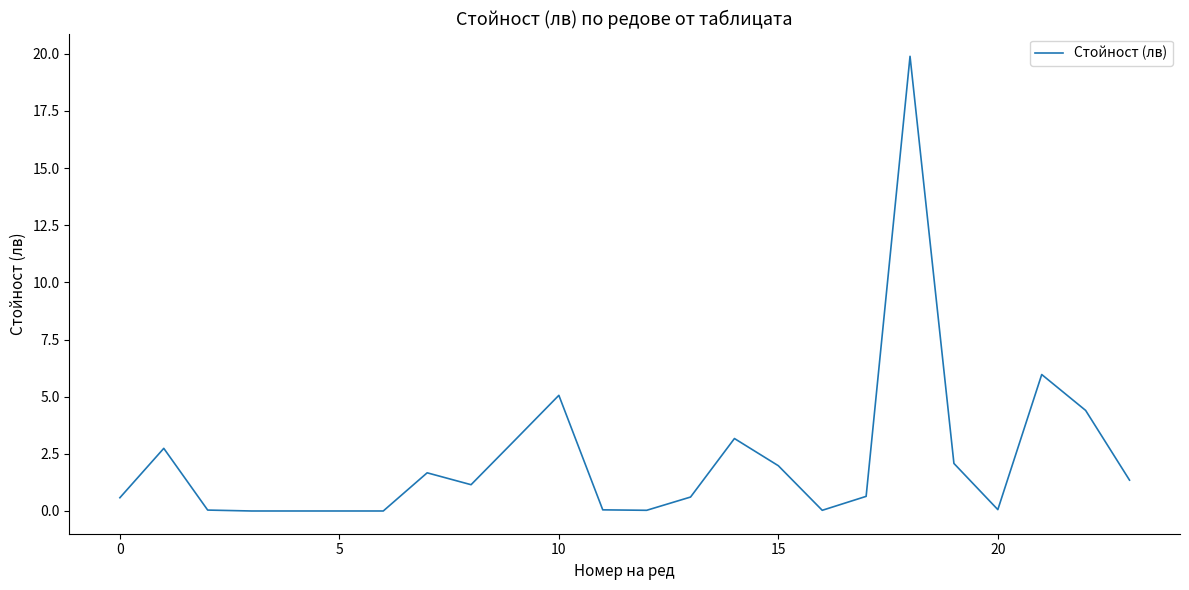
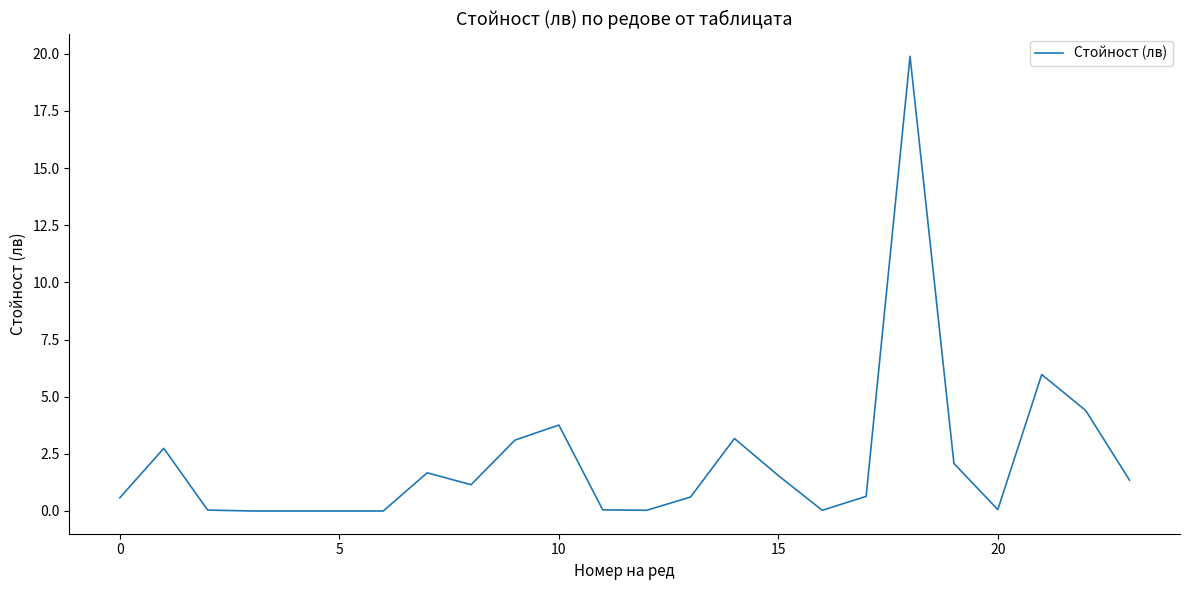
10: 5.1 -> 3.8
15: 2.0 -> 1.6
